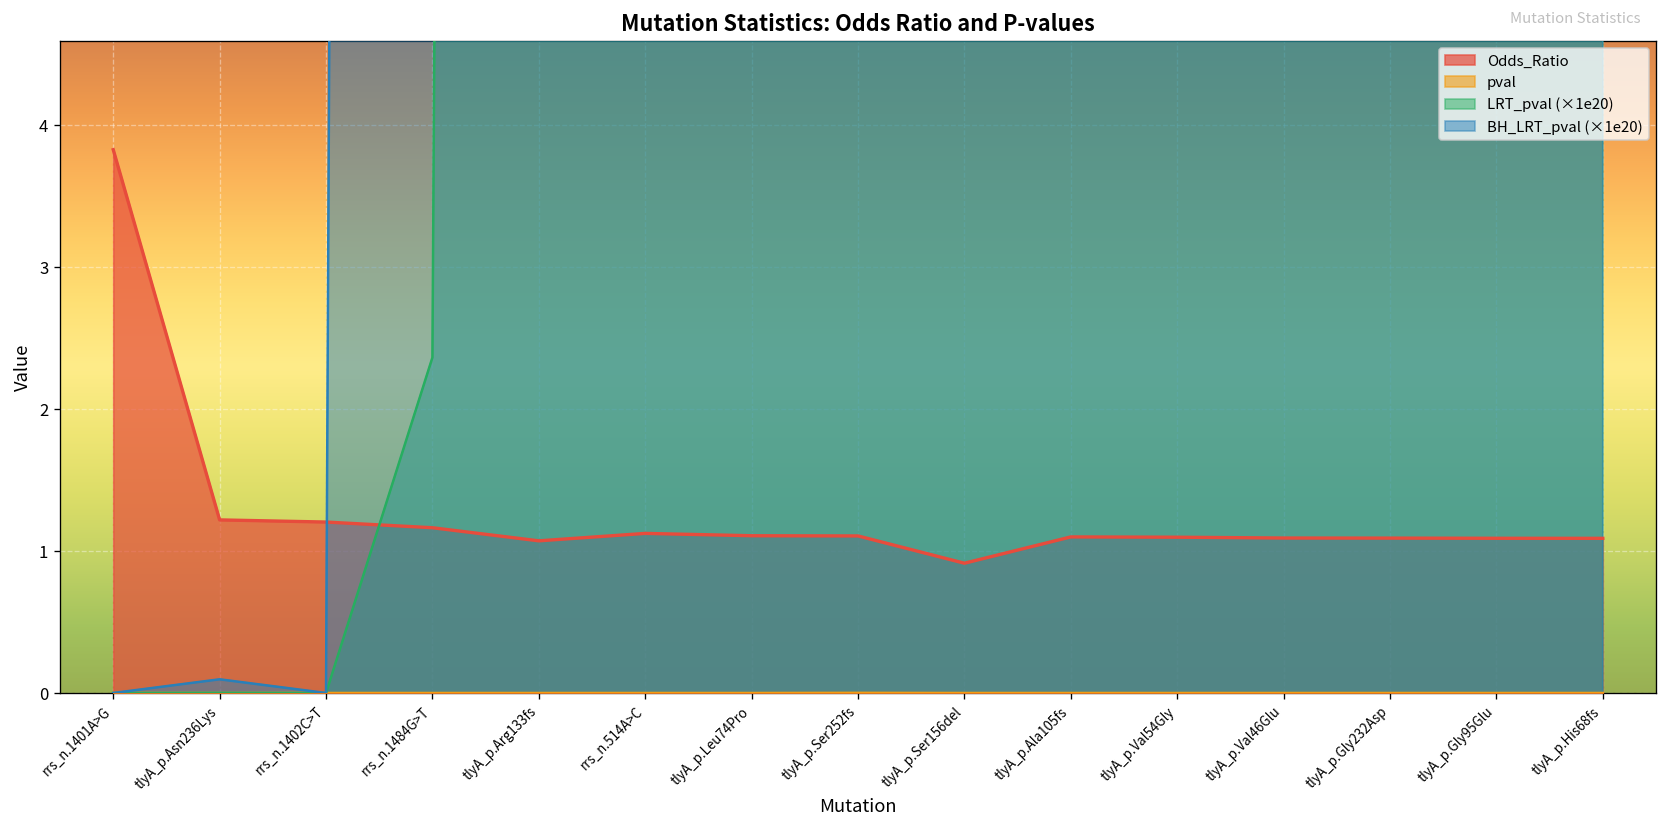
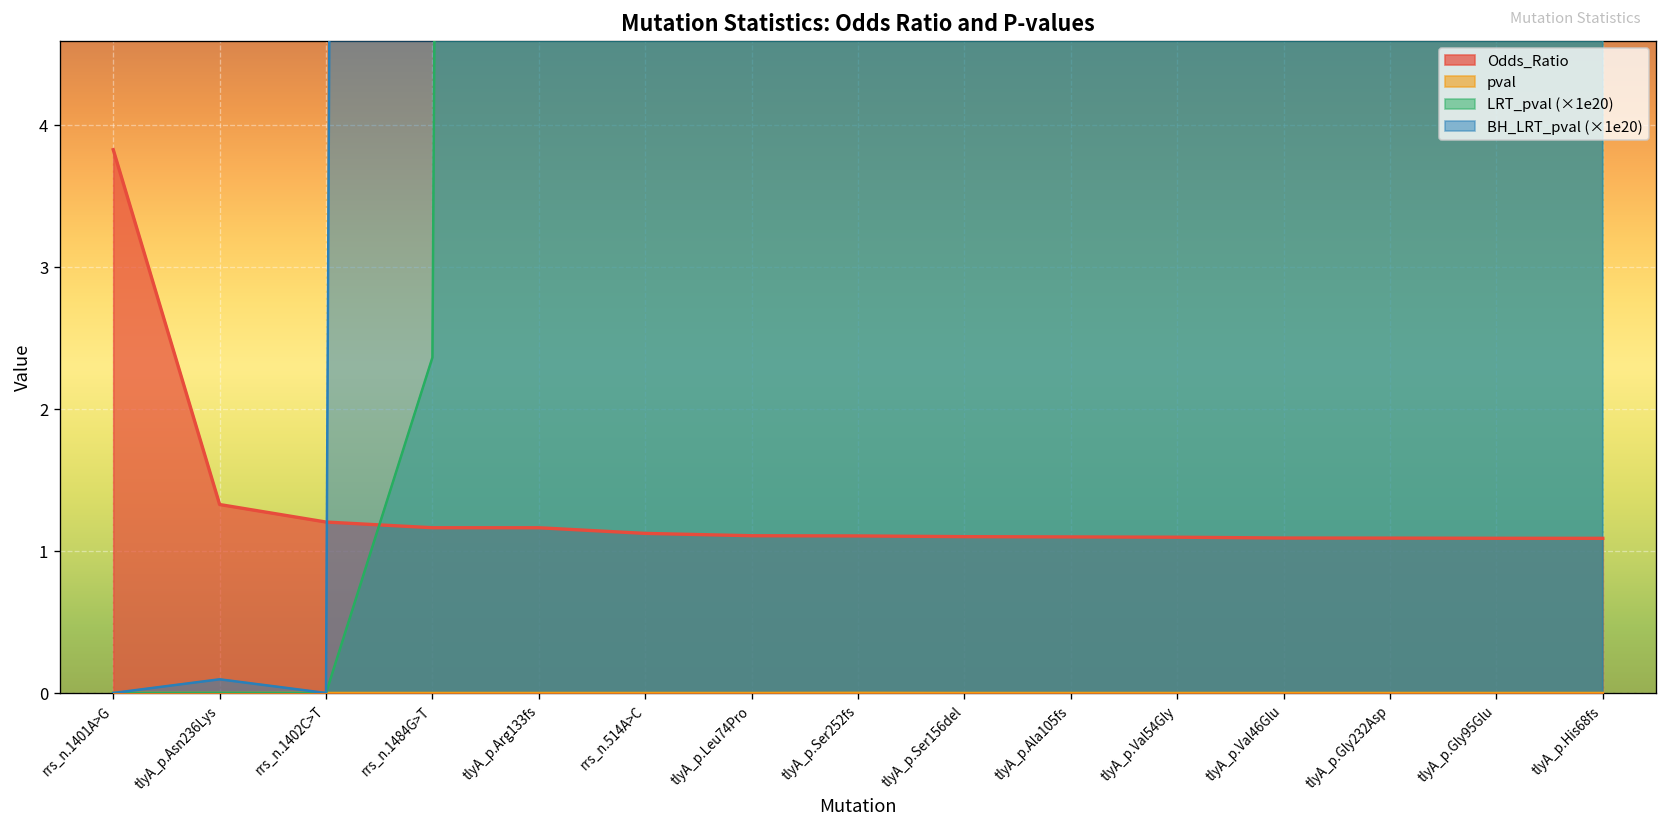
Odds_Ratio, tlyA_p.Asn236Lys: 1.22 -> 1.33
Odds_Ratio, tlyA_p.Arg133fs: 1.07 -> 1.16
Odds_Ratio, tlyA_p.Ser156del: 0.91 -> 1.10
